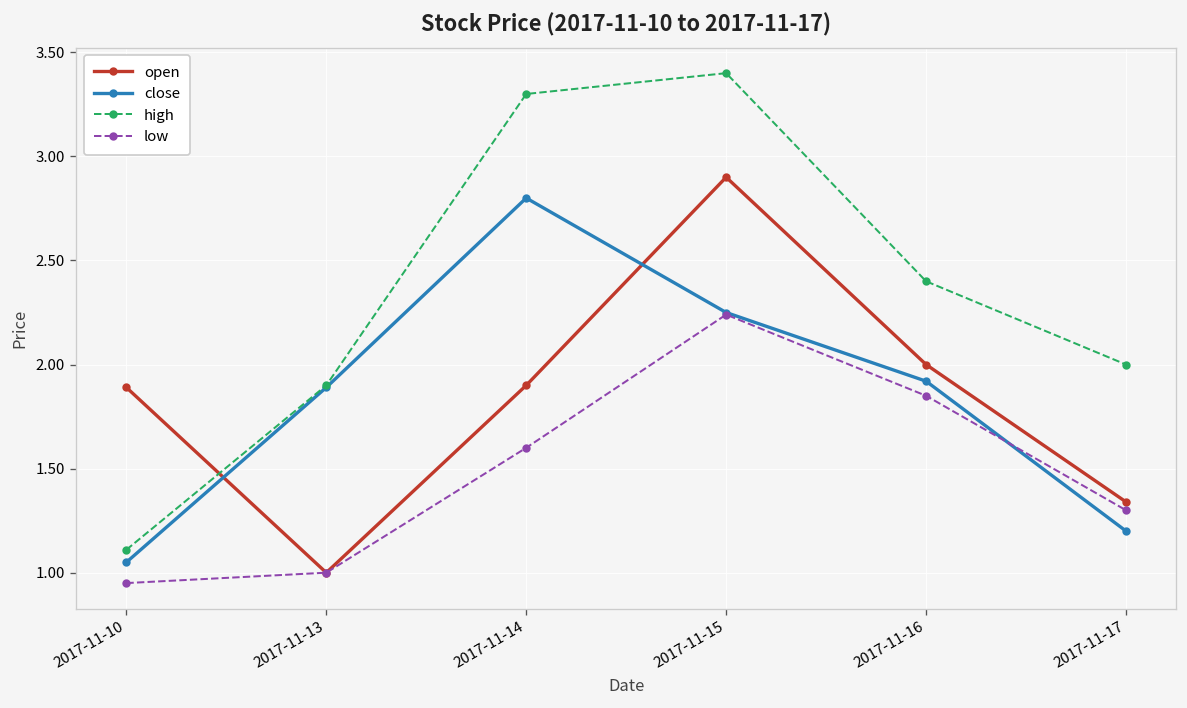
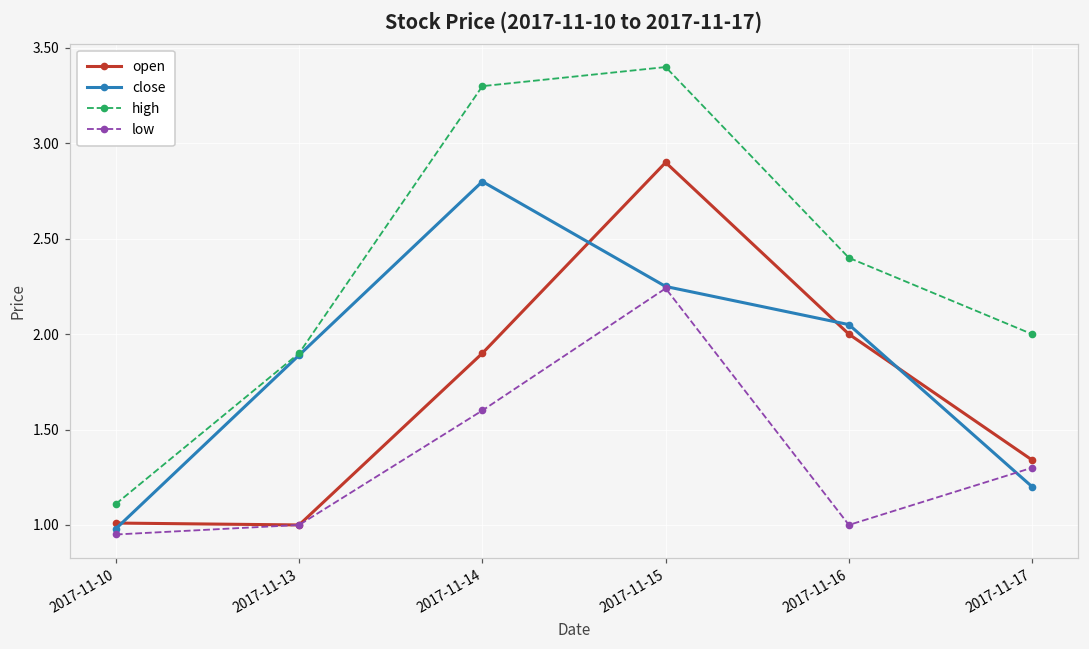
open, 2017-11-10: 1.89 -> 1.01
close, 2017-11-10: 1.05 -> 0.98
close, 2017-11-16: 1.92 -> 2.05
low, 2017-11-16: 1.85 -> 1.00
